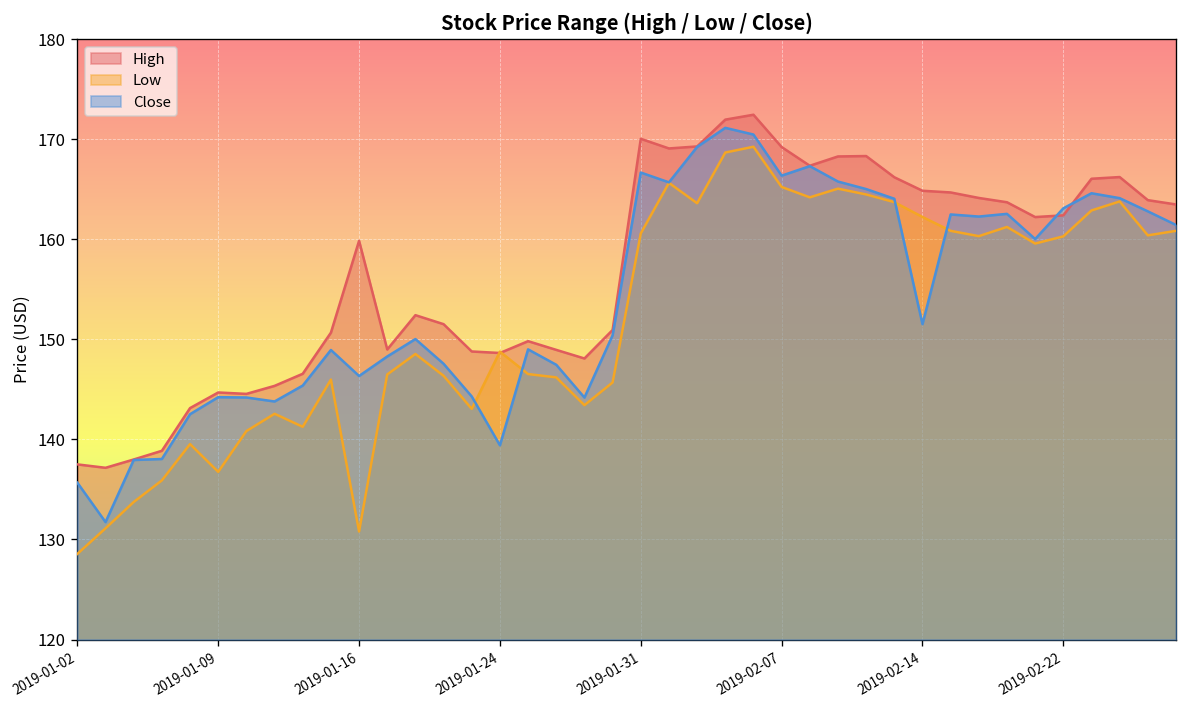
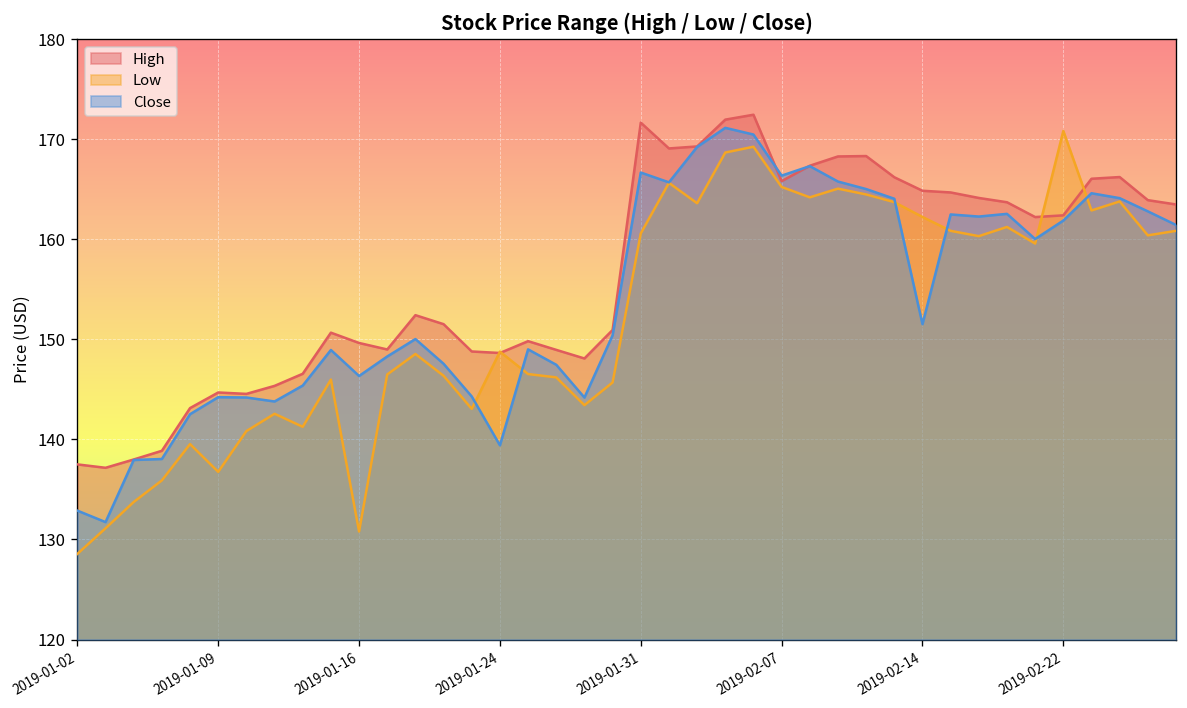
Close, 2019-01-02: 136 -> 133
High, 2019-01-16: 160 -> 150
High, 2019-01-31: 170 -> 172
High, 2019-02-07: 169 -> 166
Low, 2019-02-22: 160 -> 171
Close, 2019-02-22: 163 -> 162
